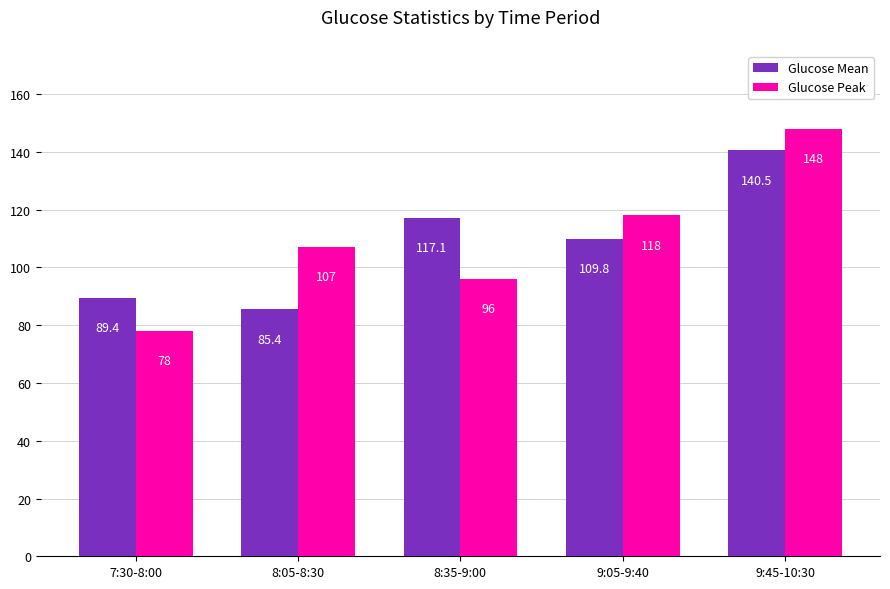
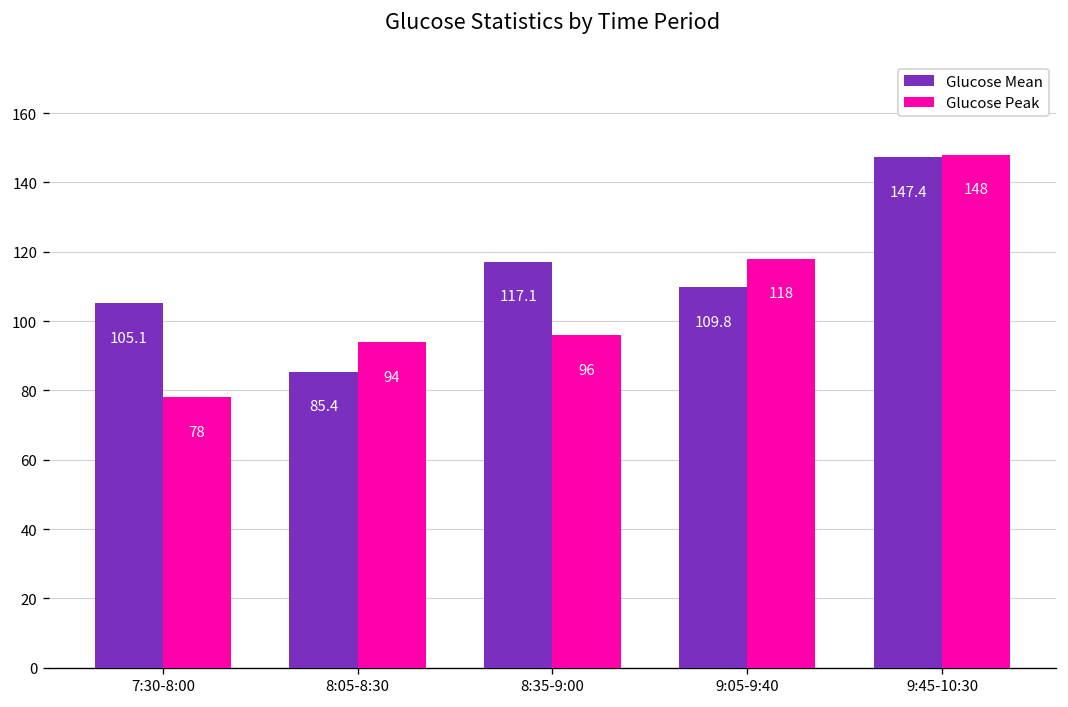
Glucose Mean, 7:30-8:00: 89.4 -> 105.1
Glucose Peak, 8:05-8:30: 107 -> 94
Glucose Mean, 9:45-10:30: 140.5 -> 147.4
